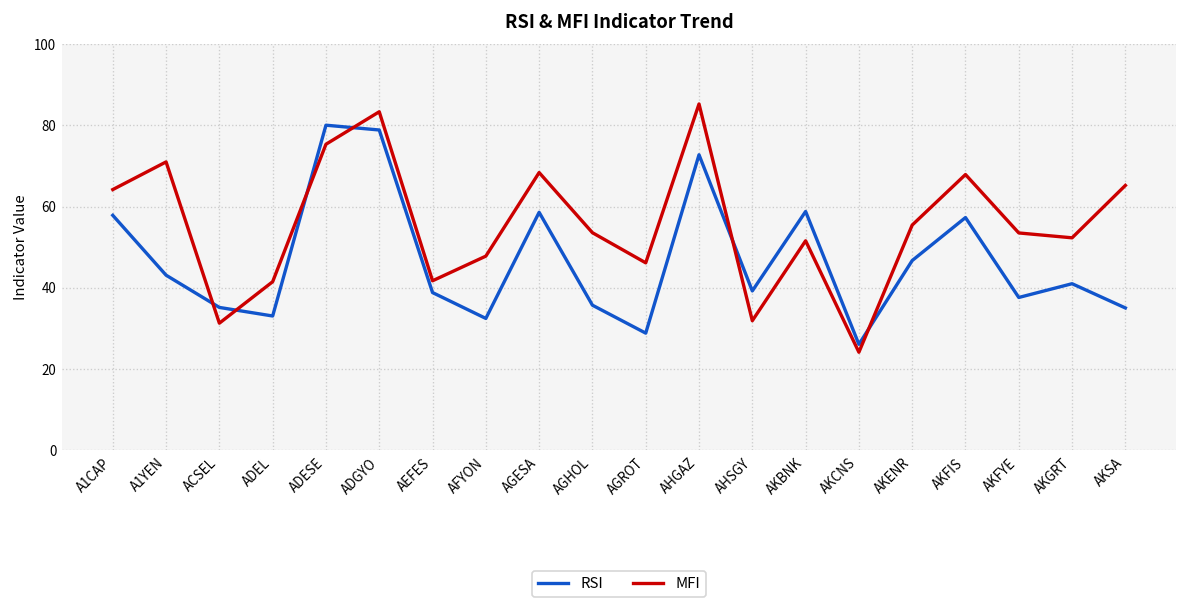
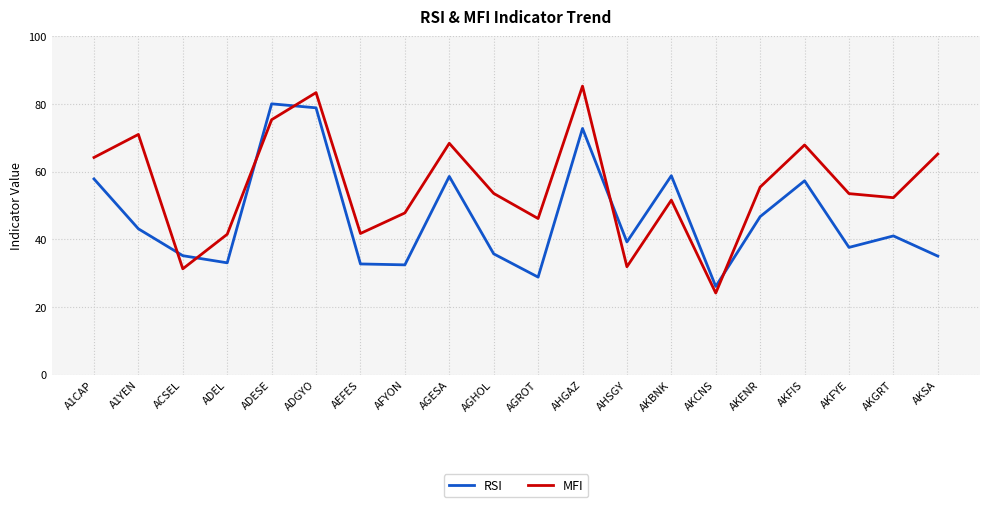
RSI, AEFES: 39 -> 33
